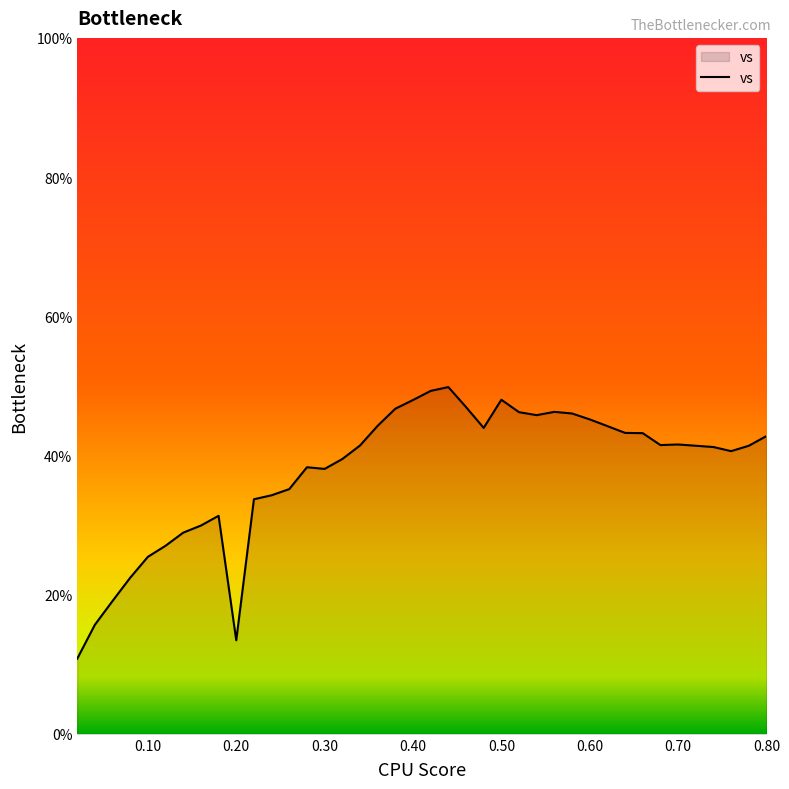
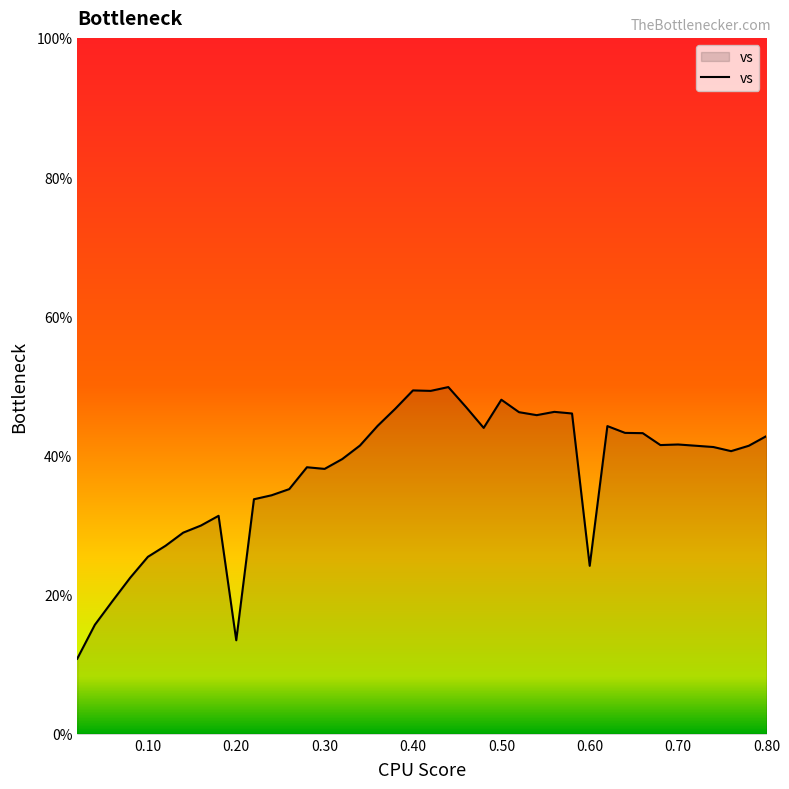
0.40: 48% -> 49%
0.60: 45% -> 24%
